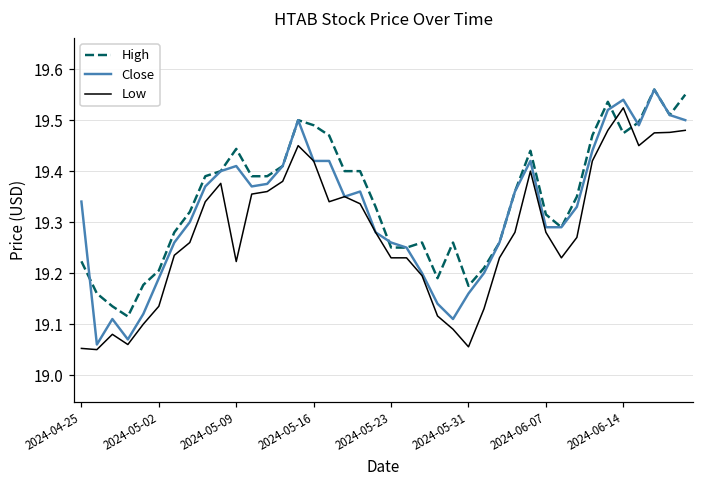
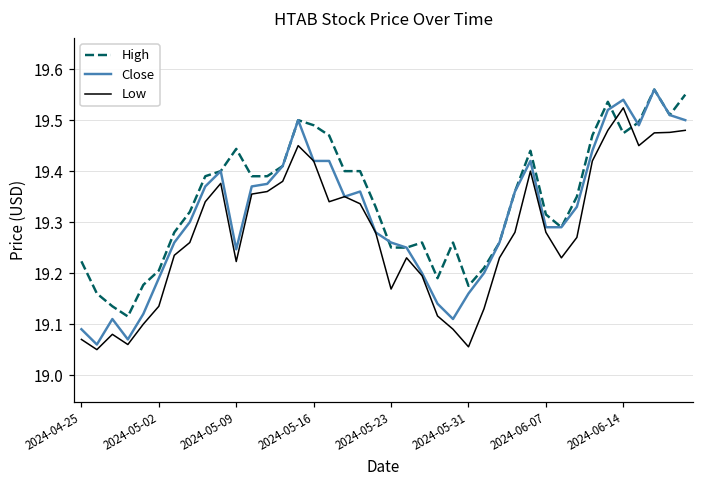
Close, 2024-04-25: 19.34 -> 19.09
Low, 2024-04-25: 19.05 -> 19.07
Close, 2024-05-09: 19.41 -> 19.25
Low, 2024-05-23: 19.23 -> 19.17
